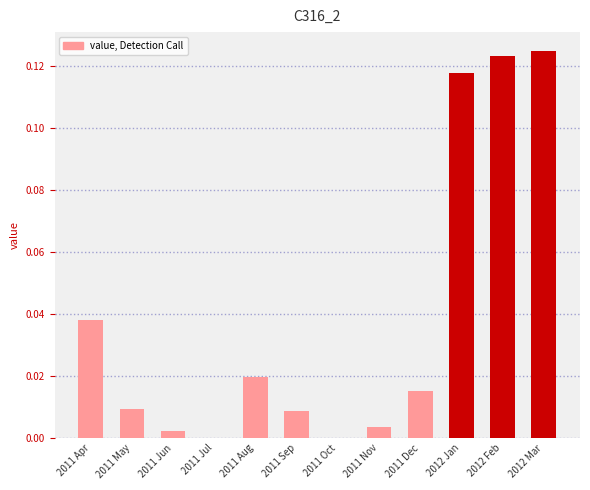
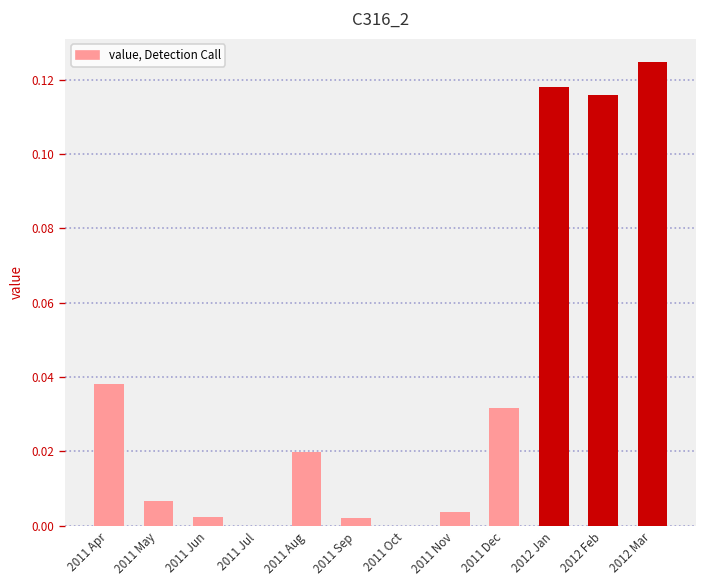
2011 May: 0.009 -> 0.007
2011 Sep: 0.009 -> 0.002
2011 Dec: 0.015 -> 0.032
2012 Feb: 0.123 -> 0.116
